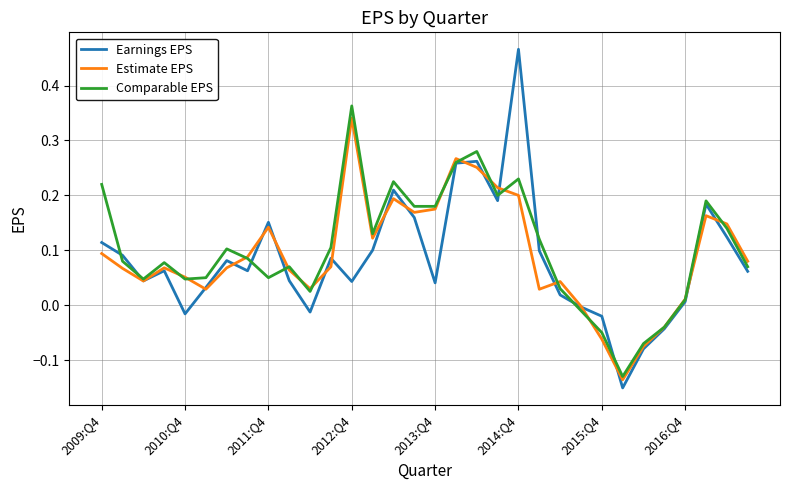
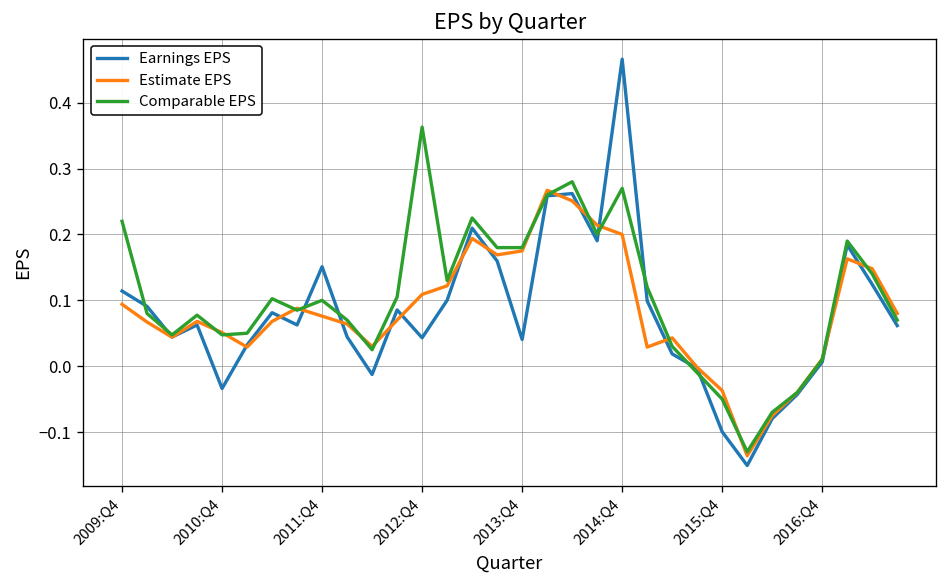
Earnings EPS, 2010:Q4: -0.02 -> -0.03
Estimate EPS, 2011:Q4: 0.14 -> 0.08
Comparable EPS, 2011:Q4: 0.05 -> 0.10
Estimate EPS, 2012:Q4: 0.34 -> 0.11
Comparable EPS, 2014:Q4: 0.23 -> 0.27
Earnings EPS, 2015:Q4: -0.02 -> -0.10
Estimate EPS, 2015:Q4: -0.06 -> -0.04
